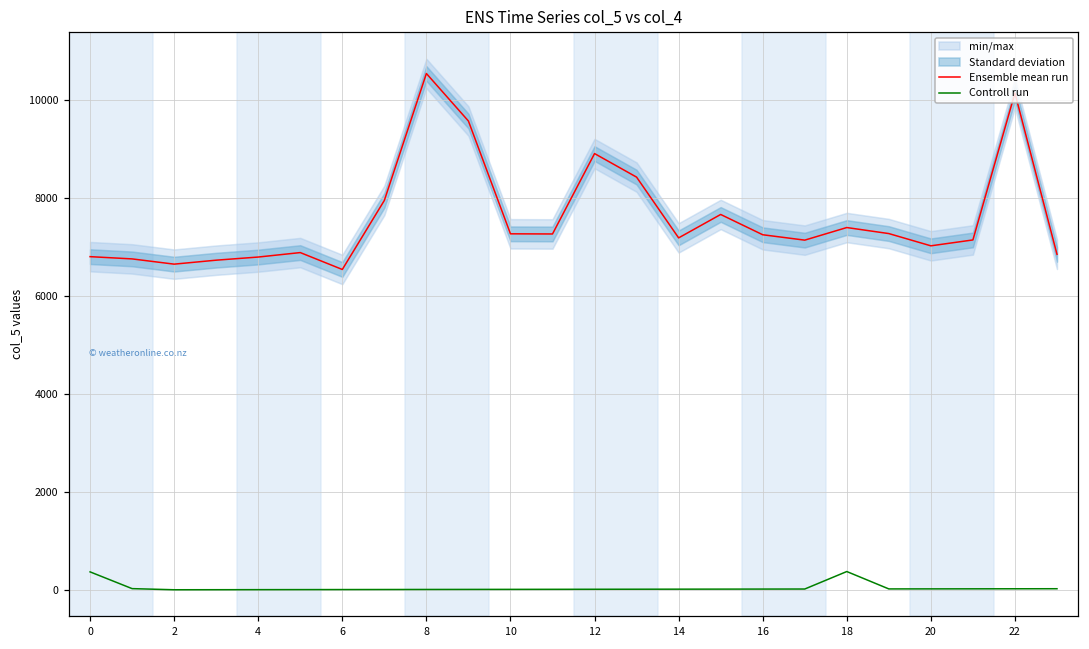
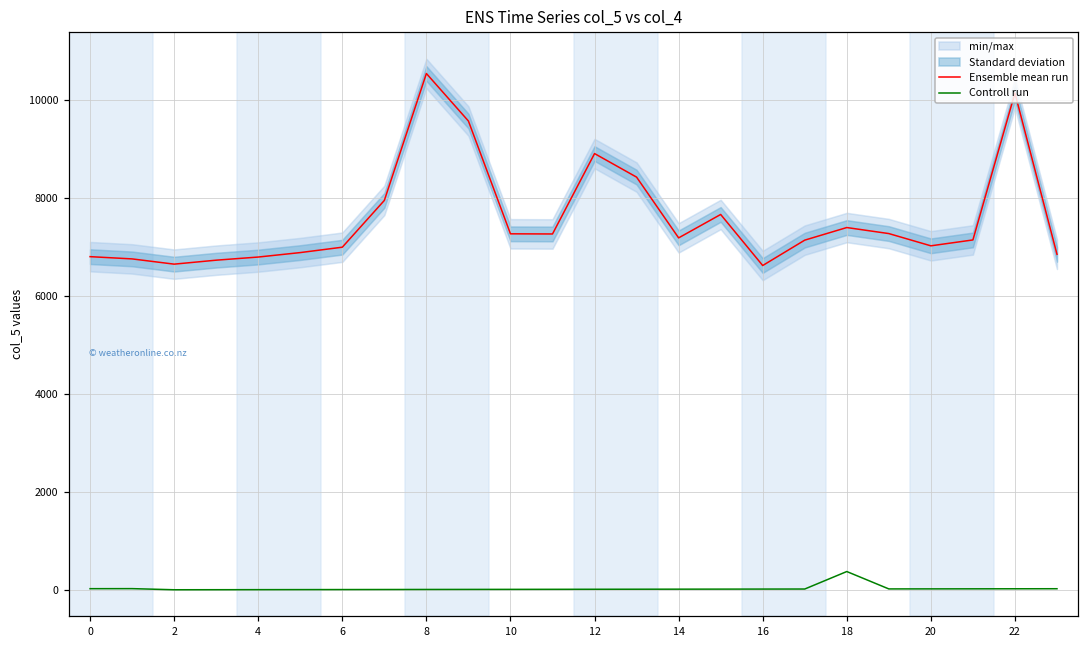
Controll run, 0: 400 -> 0
Ensemble mean run, 6: 6500 -> 7000
Ensemble mean run, 16: 7200 -> 6600
